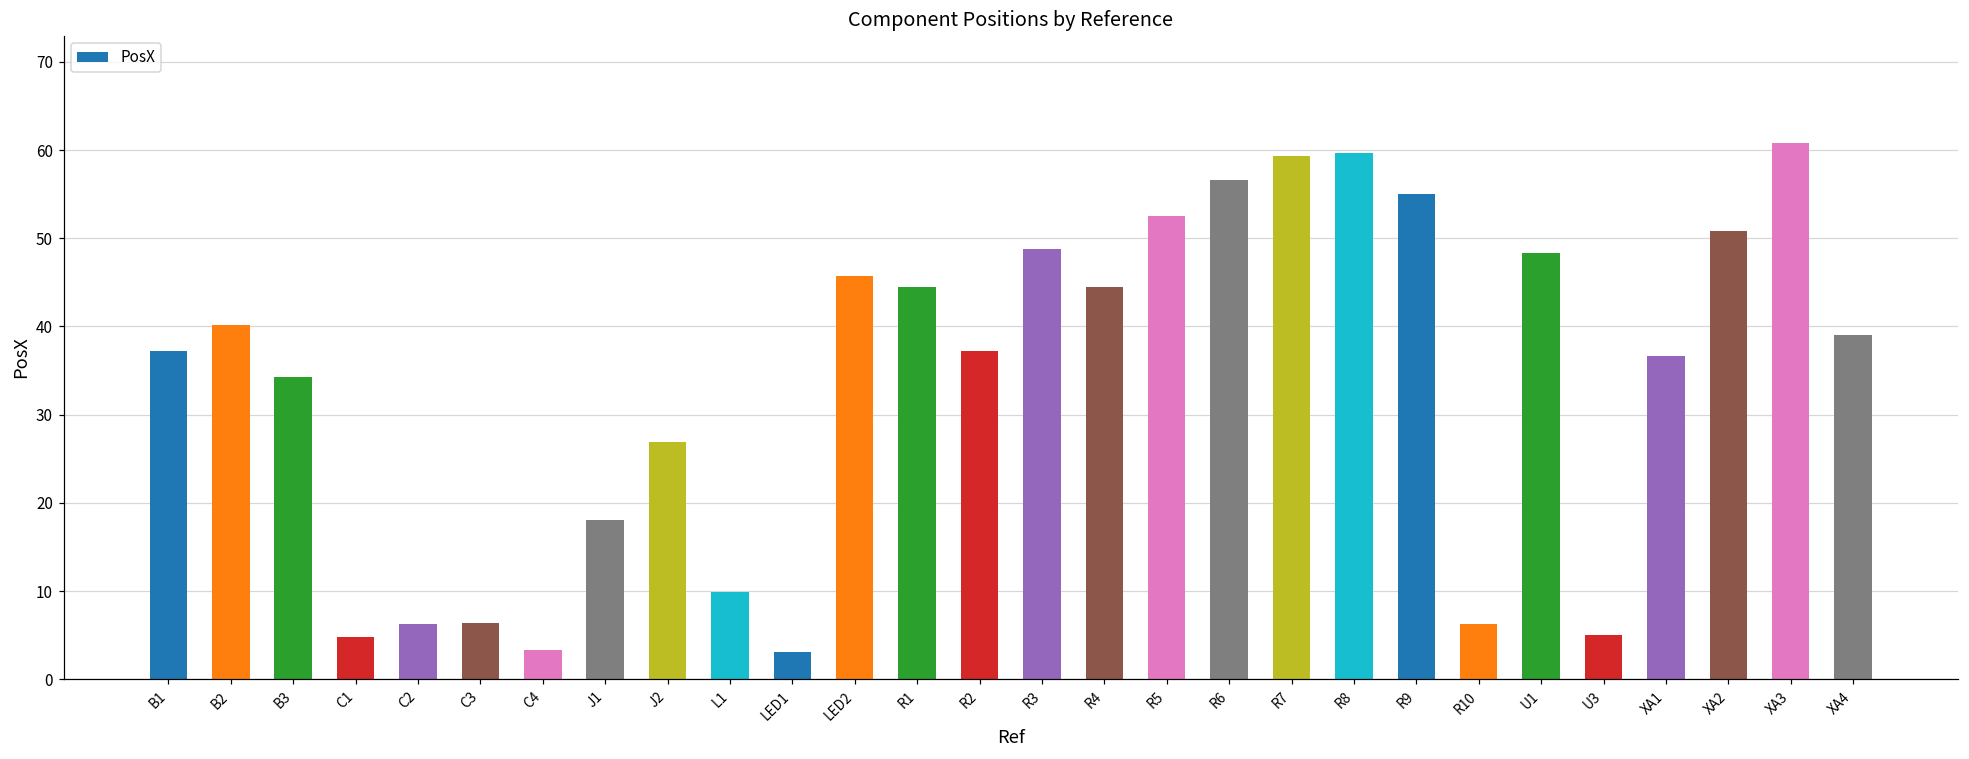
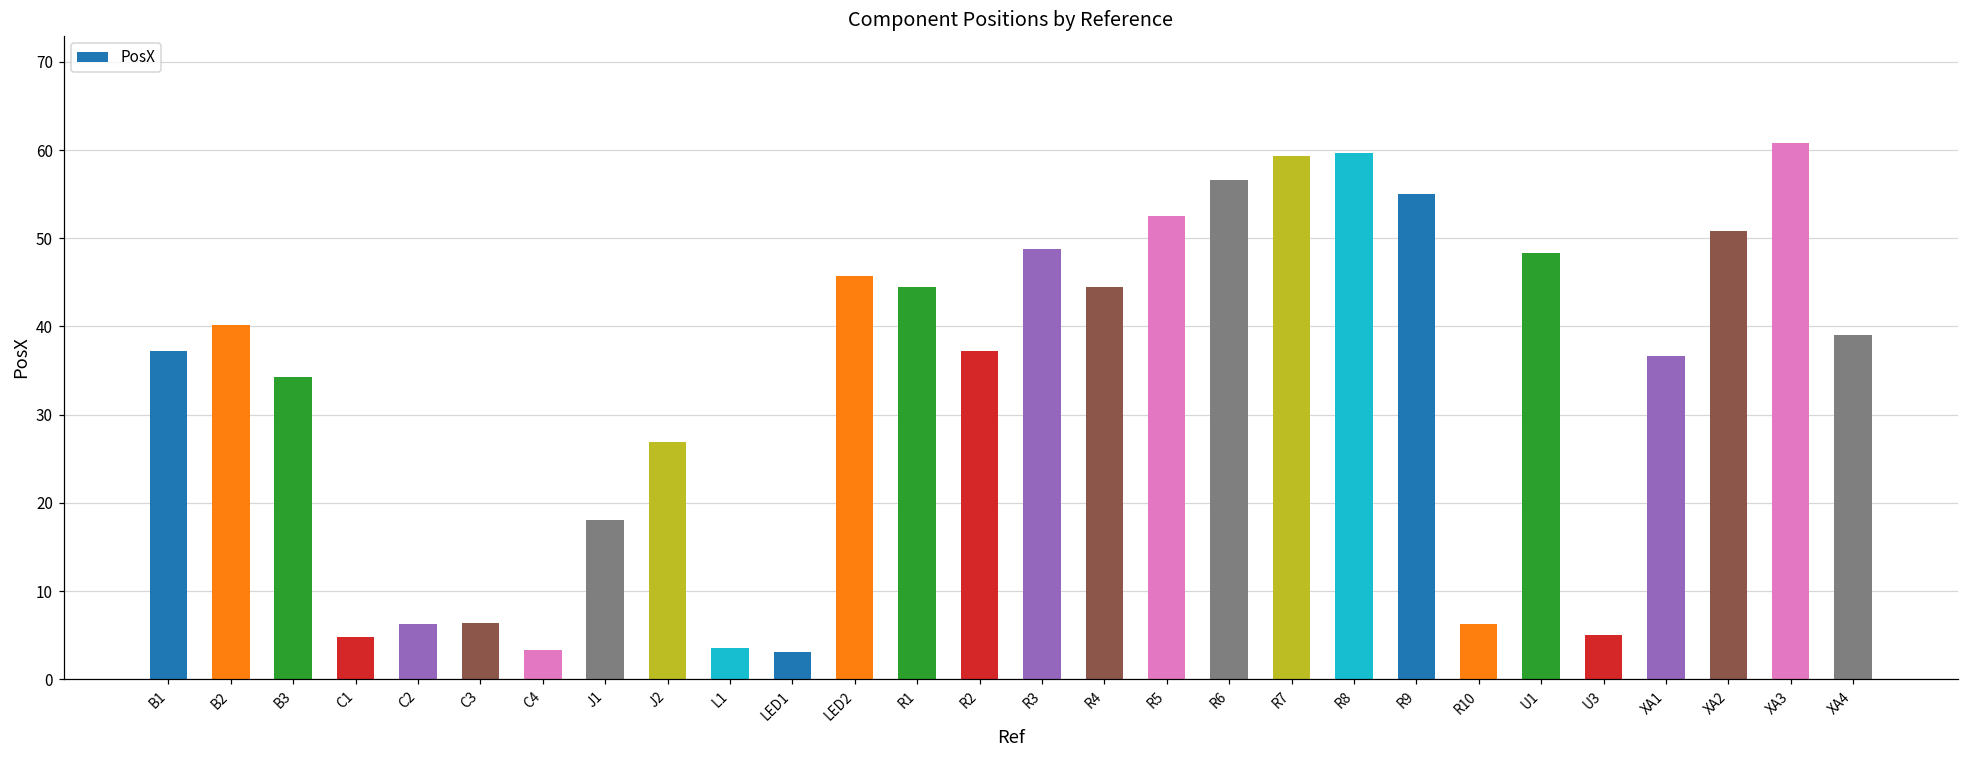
L1: 10 -> 4
